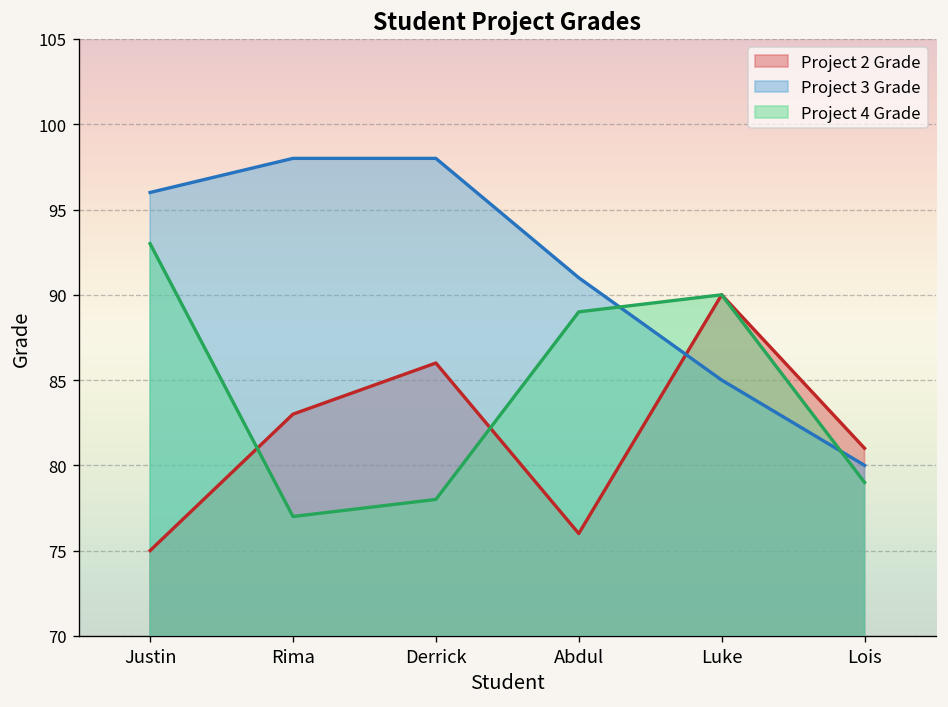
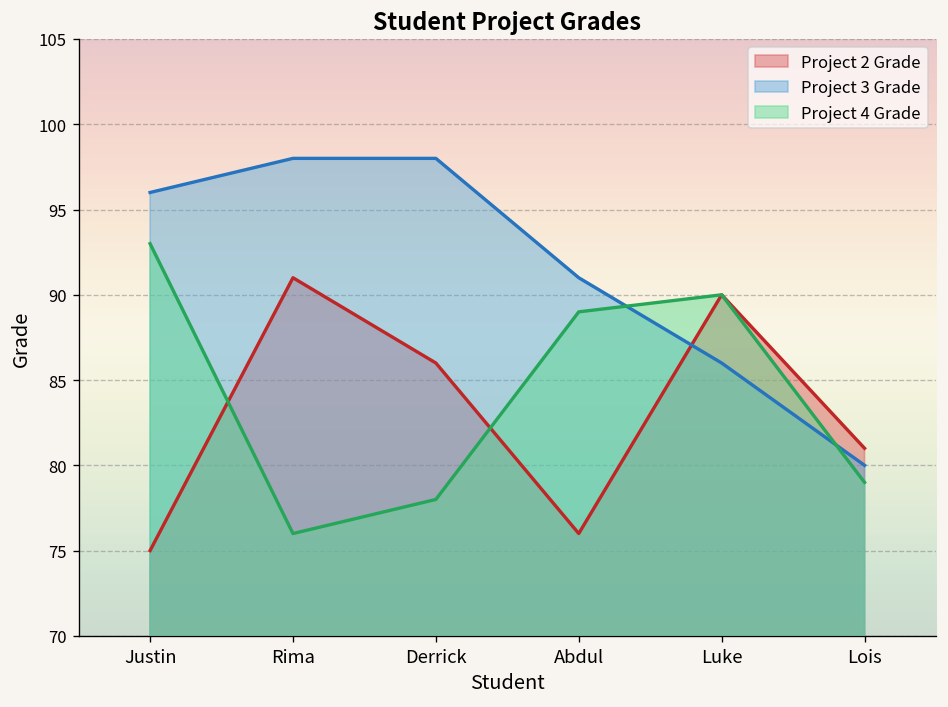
Project 2 Grade, Rima: 83 -> 91
Project 4 Grade, Rima: 77 -> 76
Project 3 Grade, Luke: 85 -> 86
